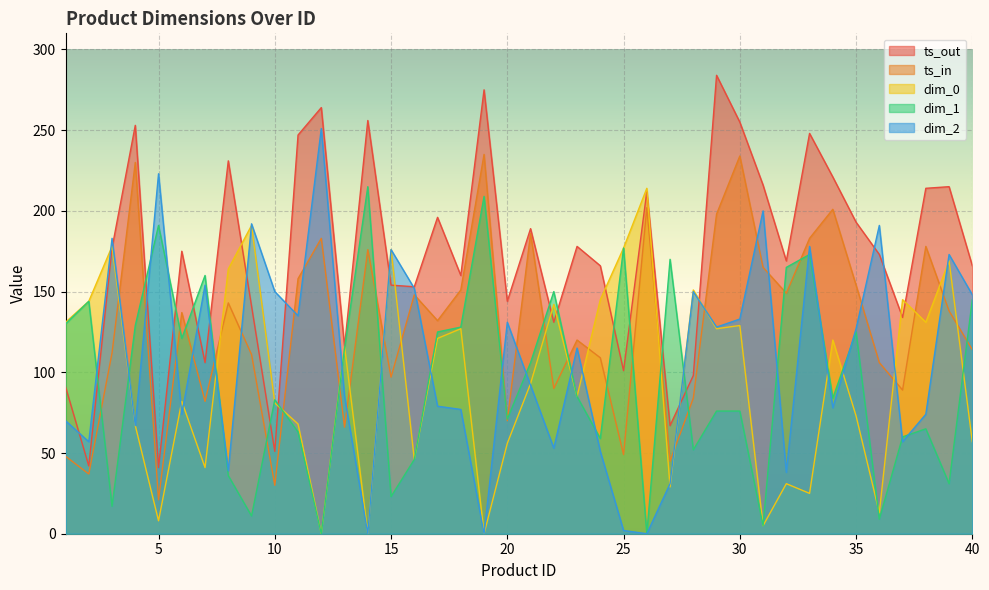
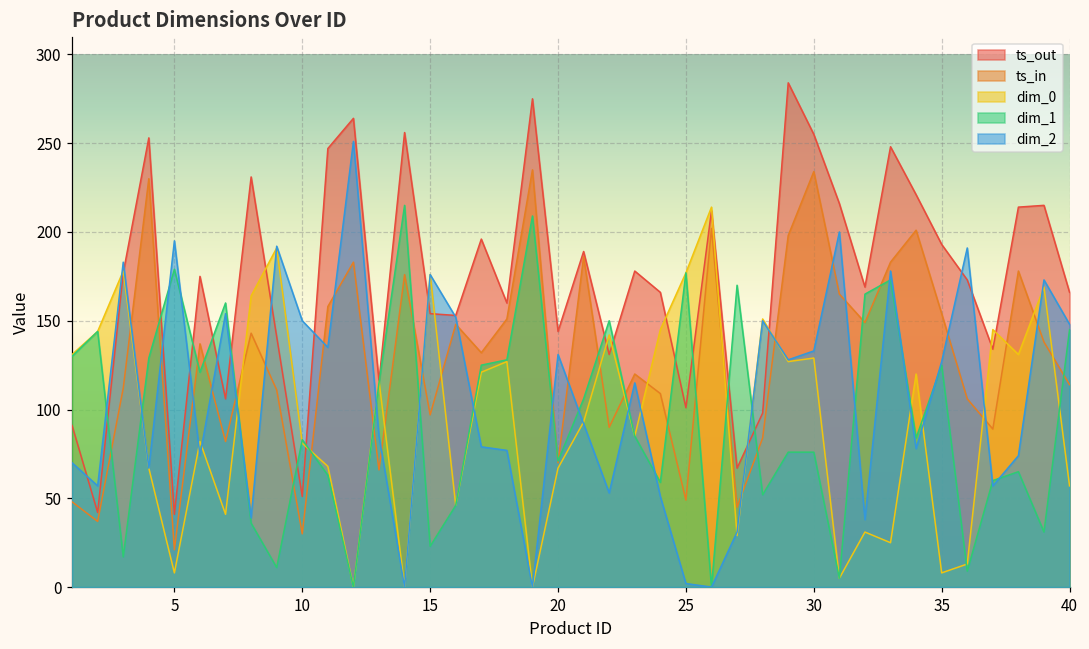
dim_1, 5: 191 -> 179
dim_2, 5: 223 -> 195
dim_0, 20: 56 -> 67
dim_0, 35: 73 -> 8
